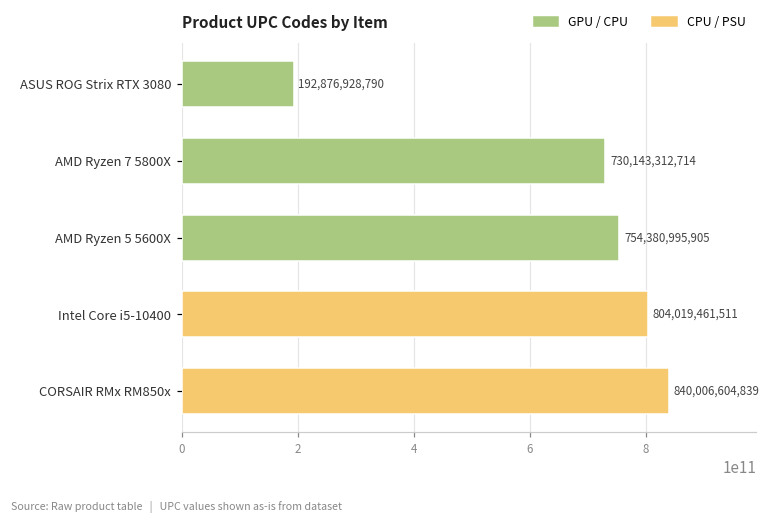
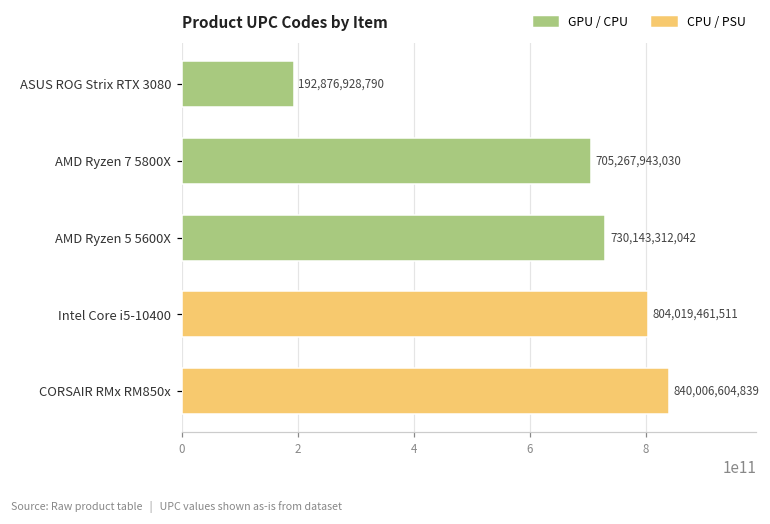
AMD Ryzen 7 5800X: 730,143,312,714 -> 705,267,943,030
AMD Ryzen 5 5600X: 754,380,995,905 -> 730,143,312,042
